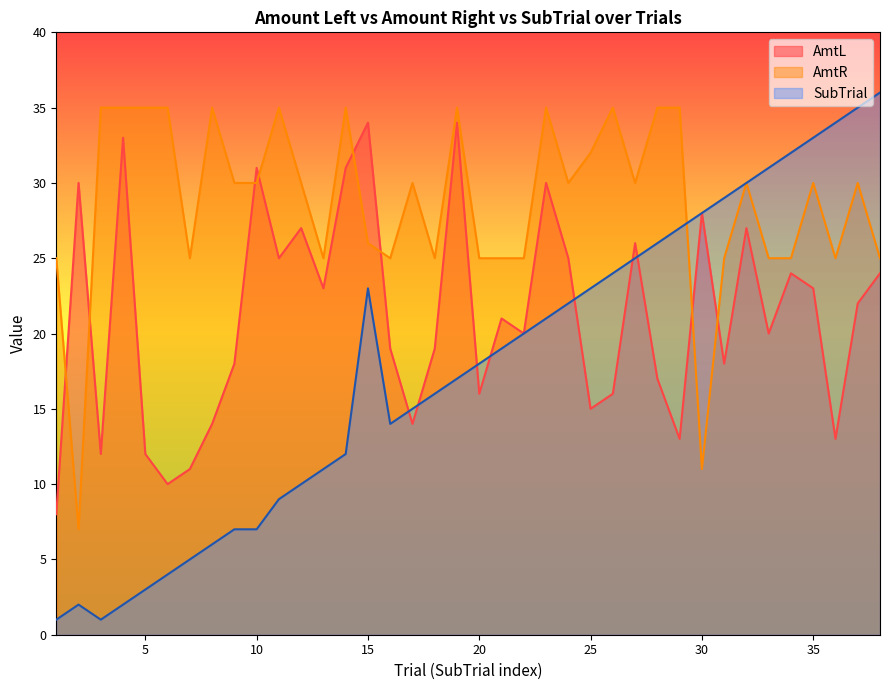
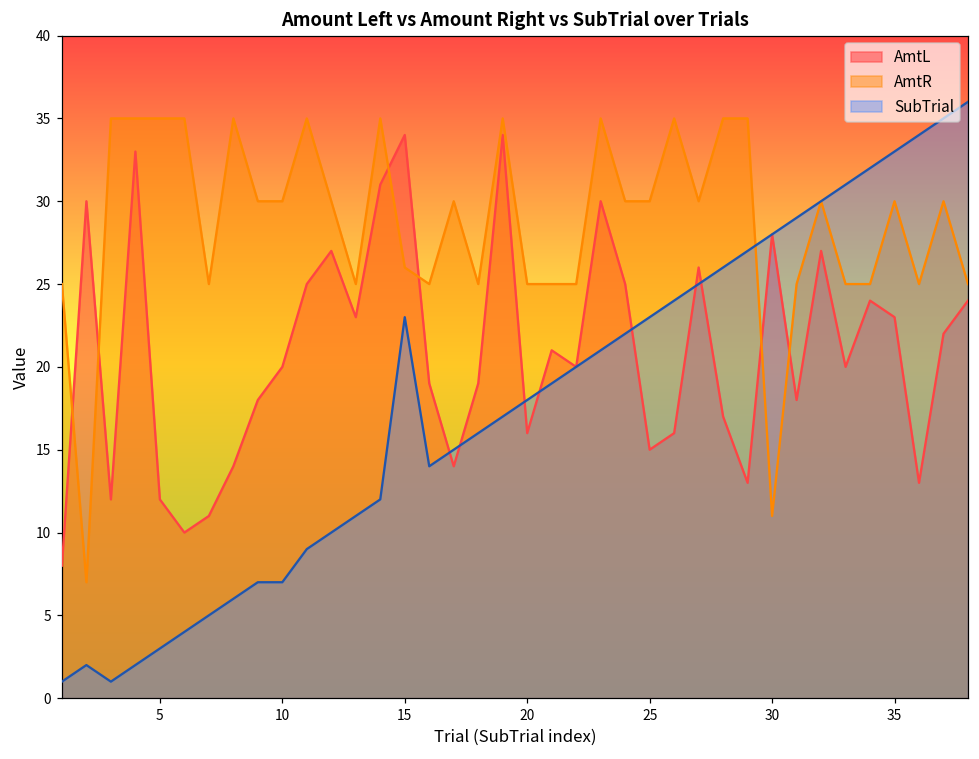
AmtL, 10: 31 -> 20
AmtR, 25: 32 -> 30
